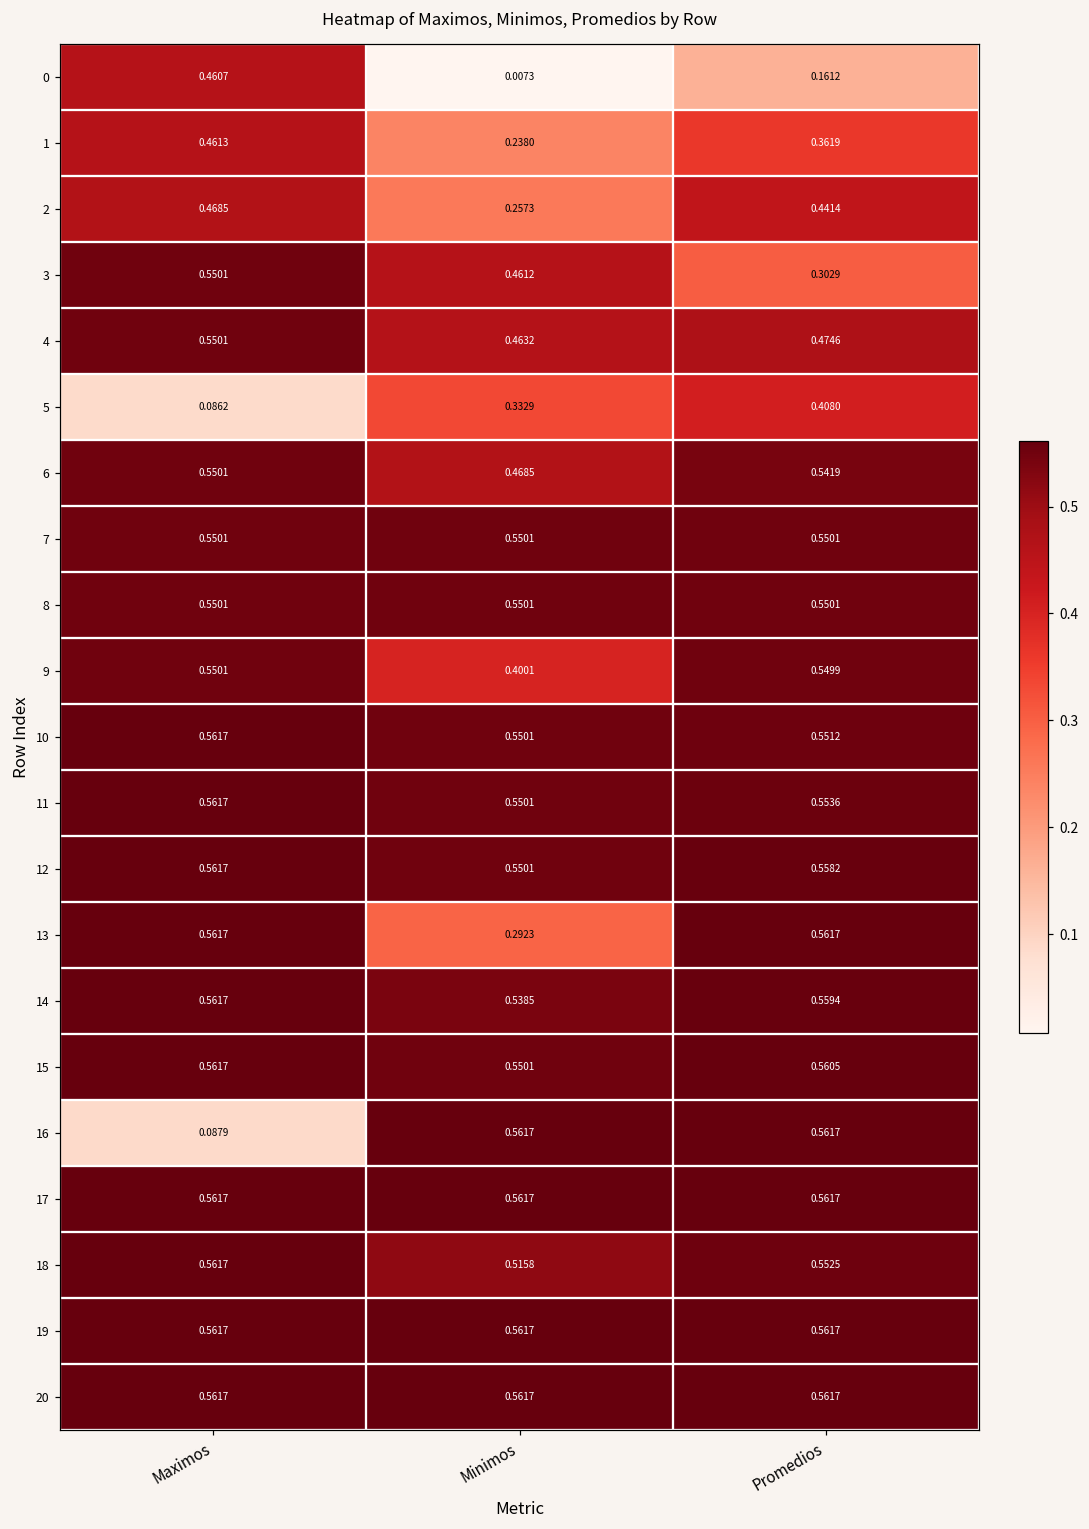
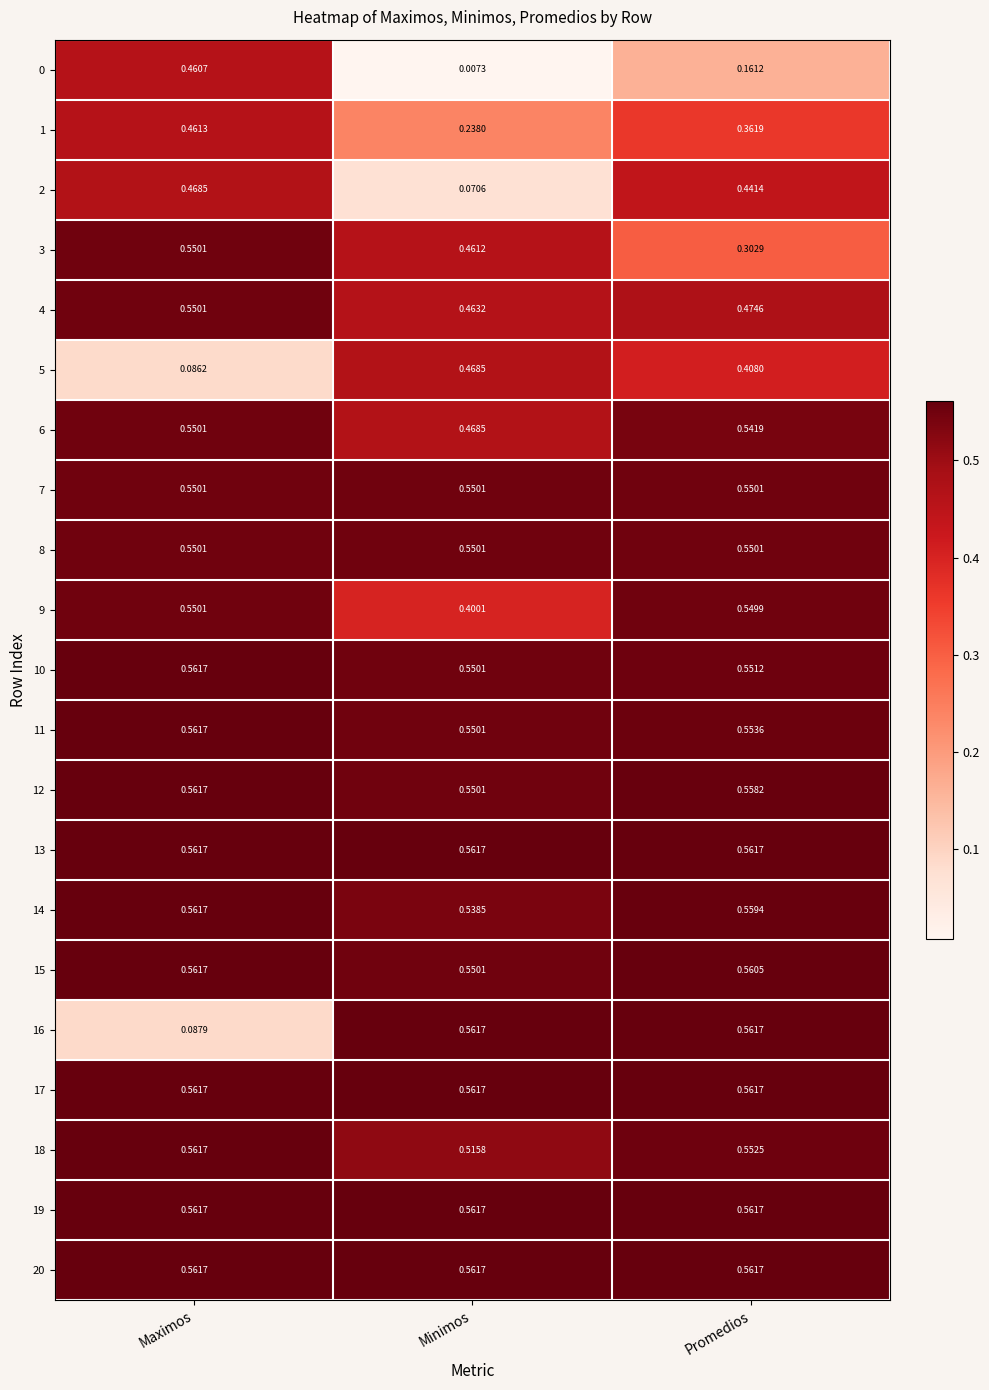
2, Minimos: 0.2573 -> 0.0706
5, Minimos: 0.3329 -> 0.4685
13, Minimos: 0.2923 -> 0.5617
